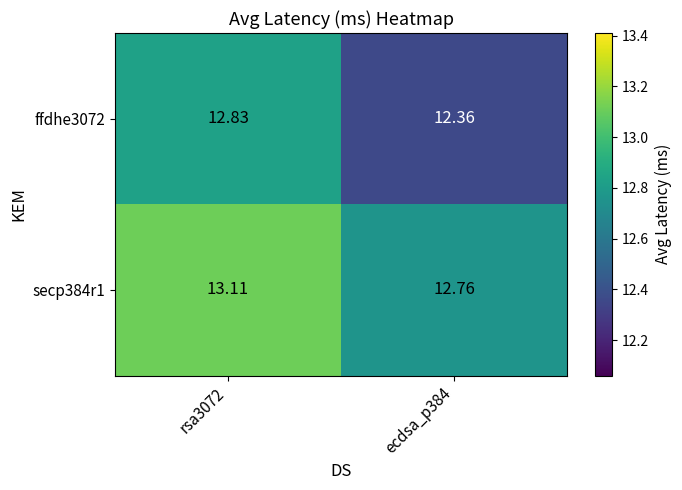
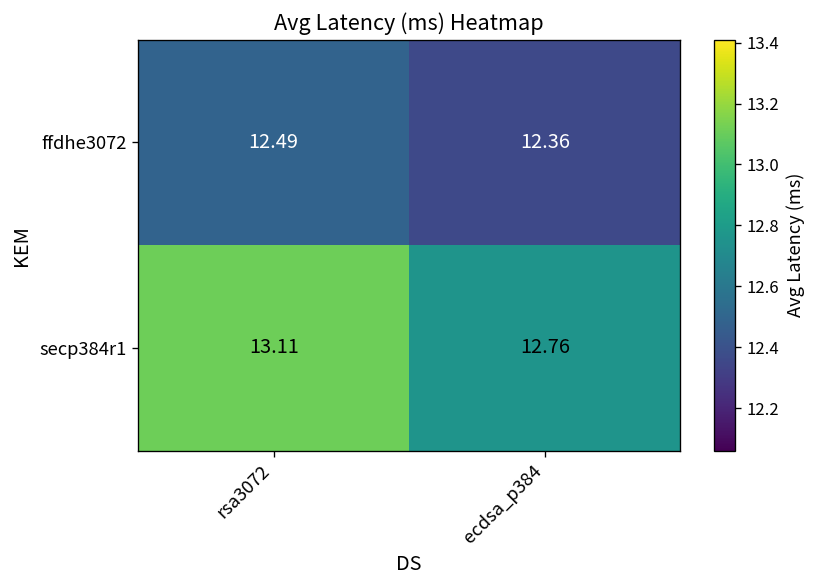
ffdhe3072, rsa3072: 12.83 -> 12.49
